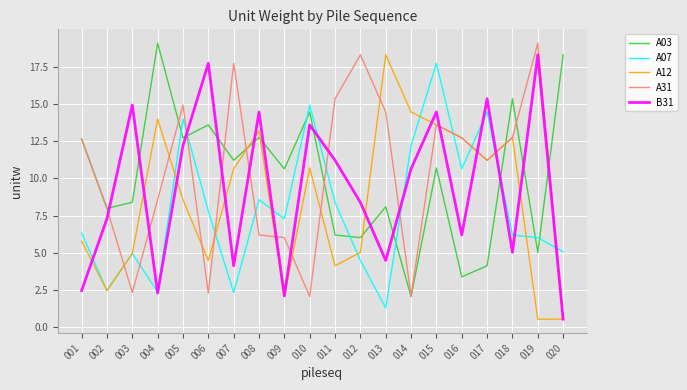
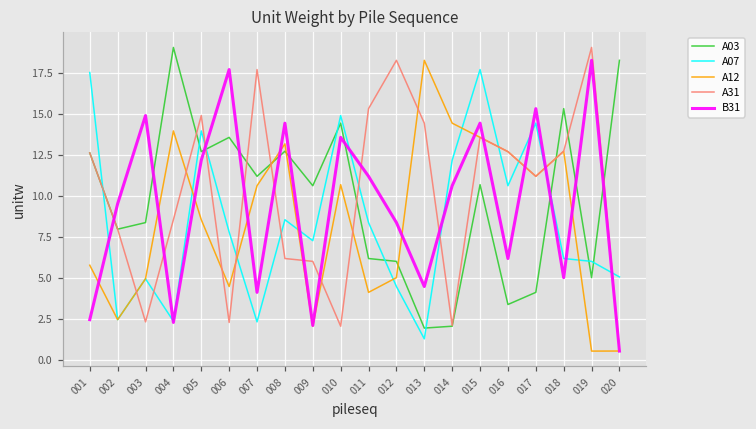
A07, 001: 6.3 -> 17.5
B31, 002: 7.3 -> 9.5
A03, 013: 8.1 -> 1.9
